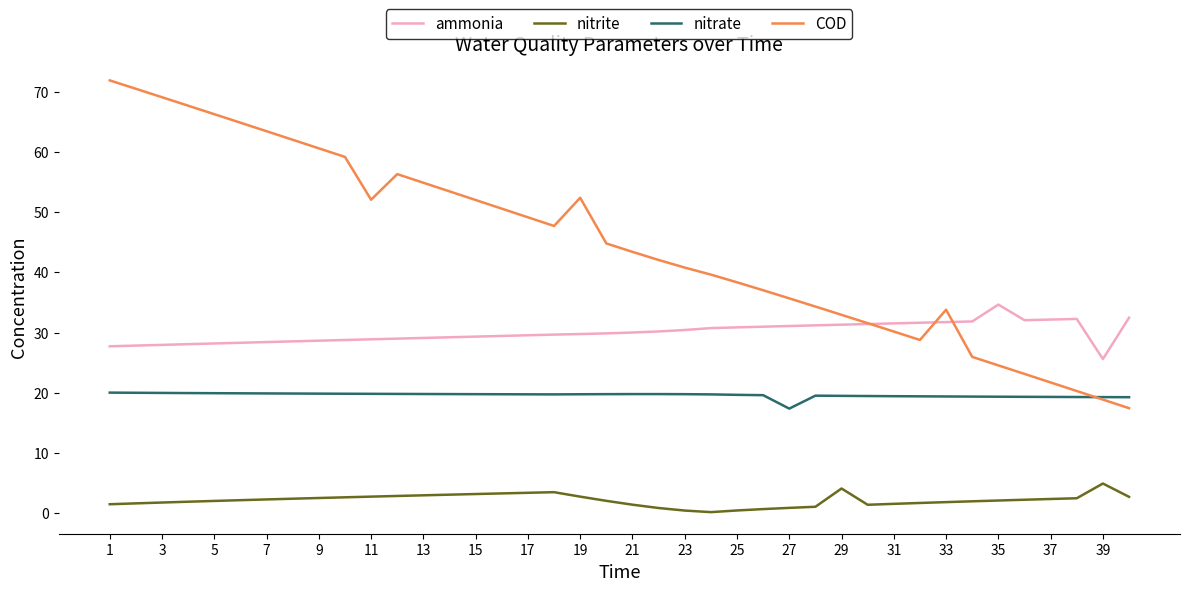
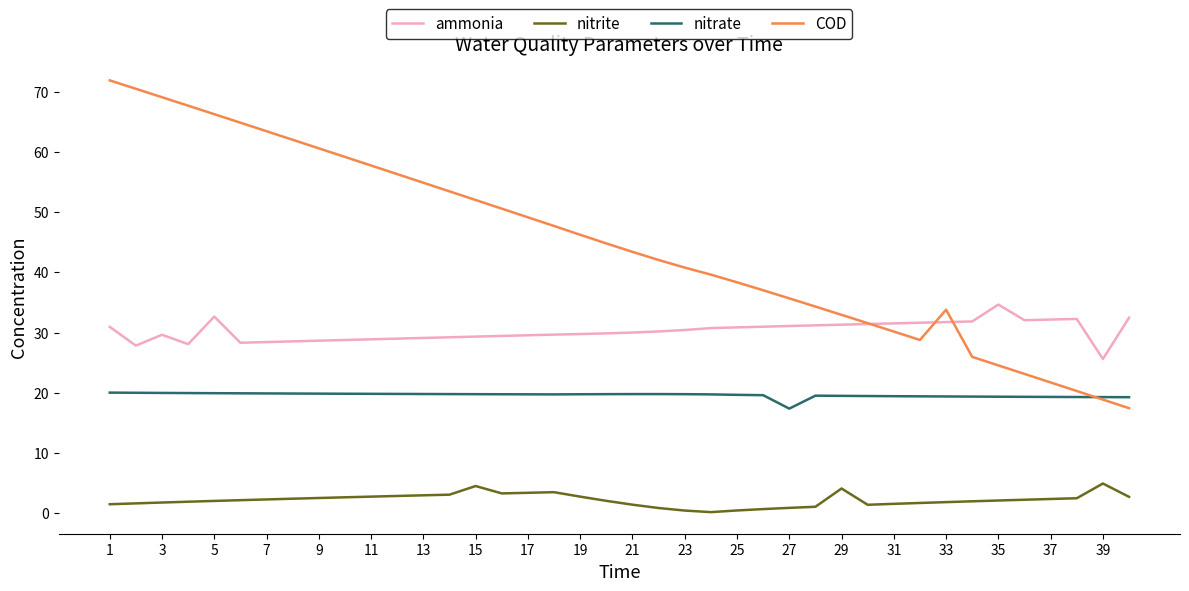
ammonia, 1: 28 -> 31
ammonia, 3: 28 -> 30
ammonia, 5: 28 -> 33
COD, 11: 52 -> 58
nitrite, 15: 3 -> 5
COD, 19: 52 -> 46
